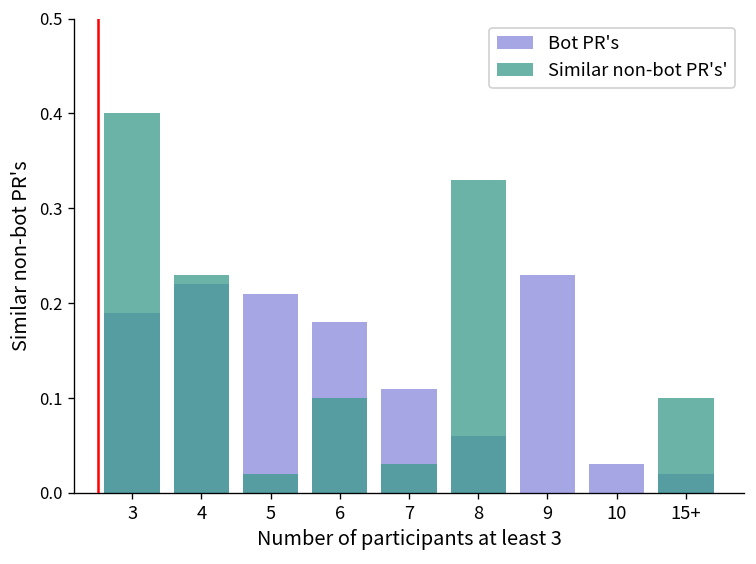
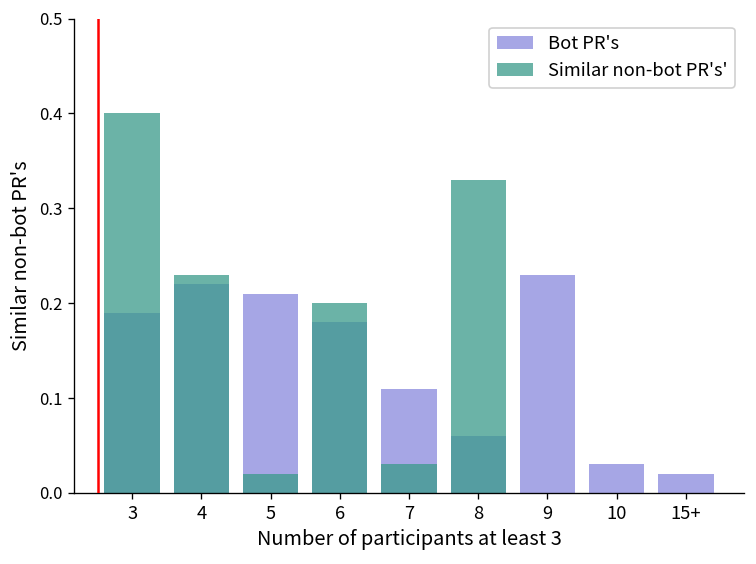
Similar non-bot PR's', 6: 0.1 -> 0.2
Similar non-bot PR's', 15+: 0.1 -> 0.0
